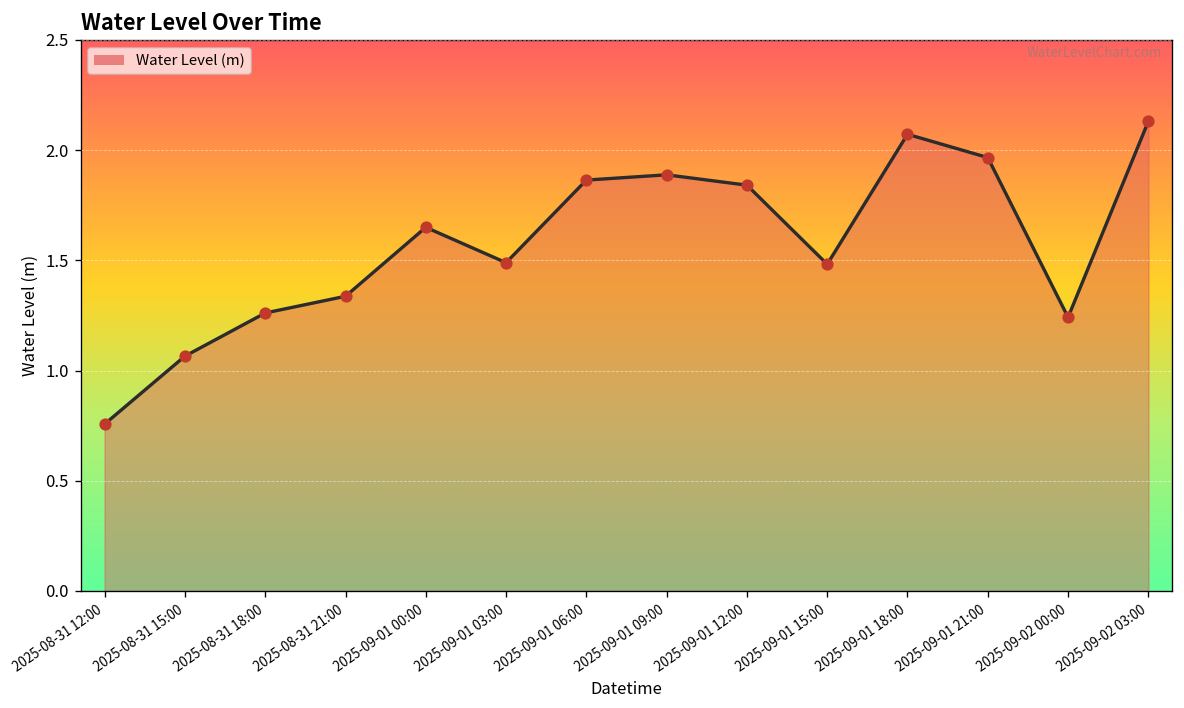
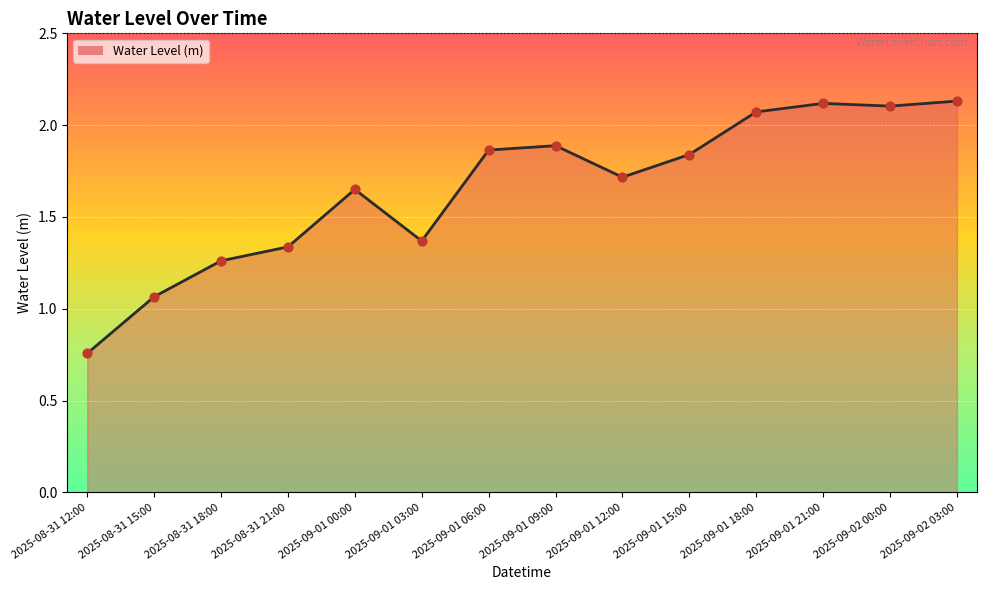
2025-09-01 03:00: 1.49 -> 1.37
2025-09-01 12:00: 1.84 -> 1.72
2025-09-01 15:00: 1.48 -> 1.84
2025-09-01 21:00: 1.97 -> 2.12
2025-09-02 00:00: 1.24 -> 2.10
